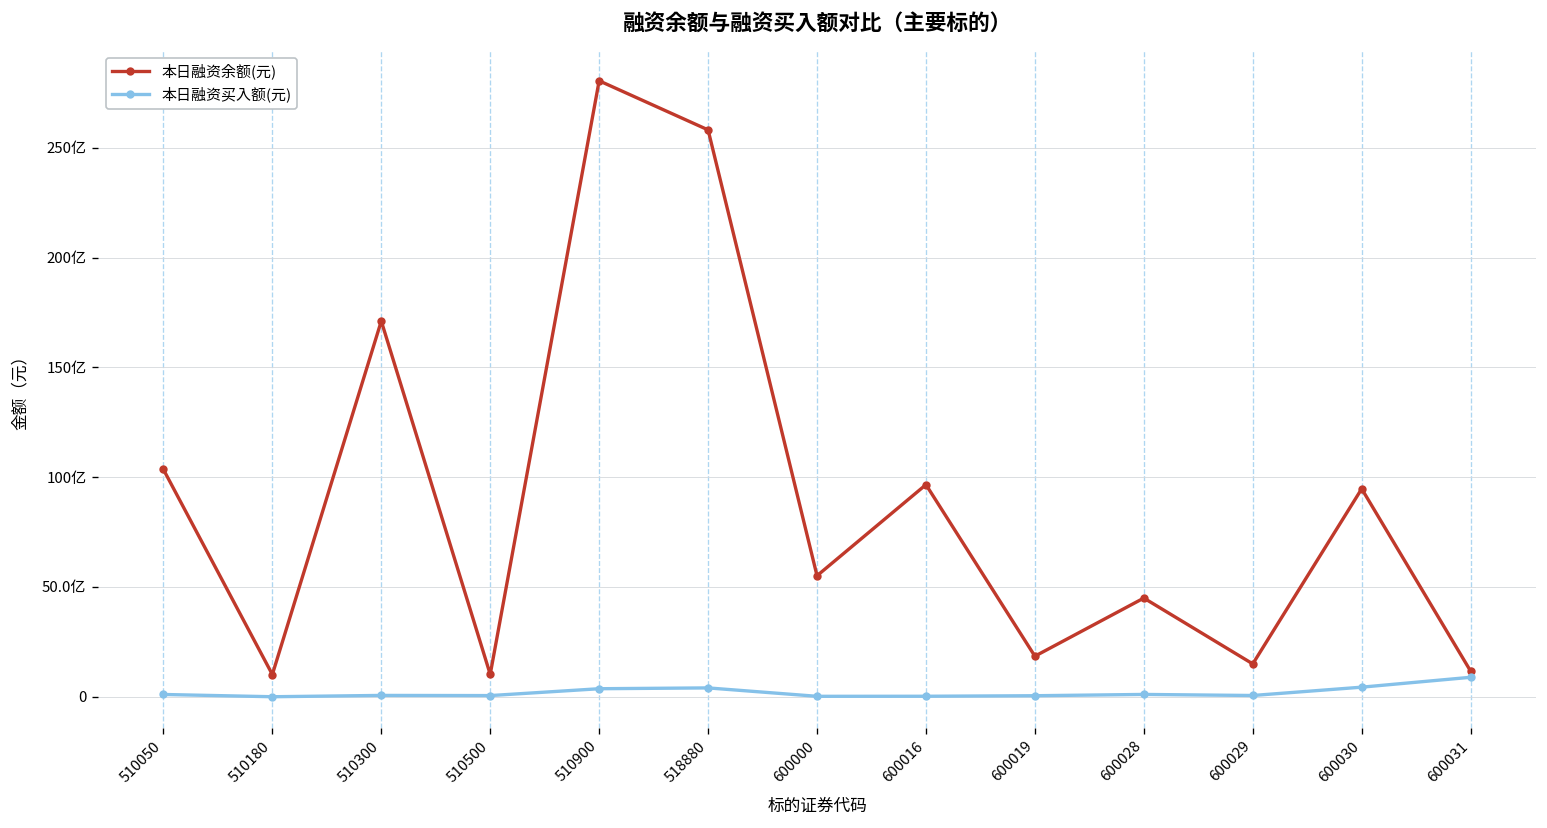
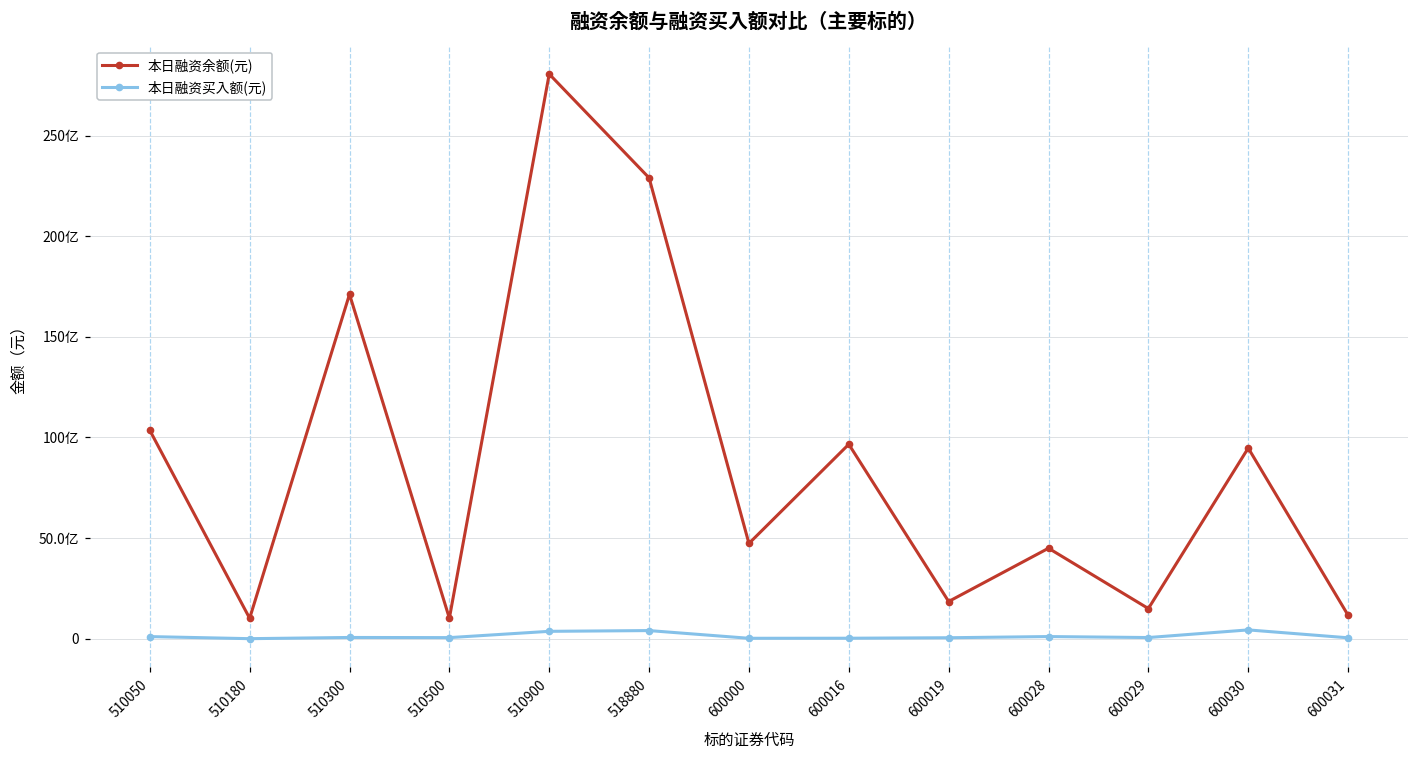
本日融资余额(元), 518880: 258亿 -> 229亿
本日融资余额(元), 600000: 55亿 -> 47亿
本日融资买入额(元), 600031: 9亿 -> 0亿
